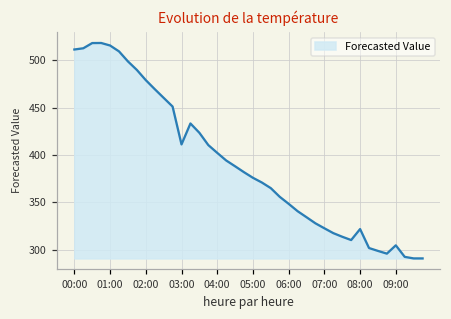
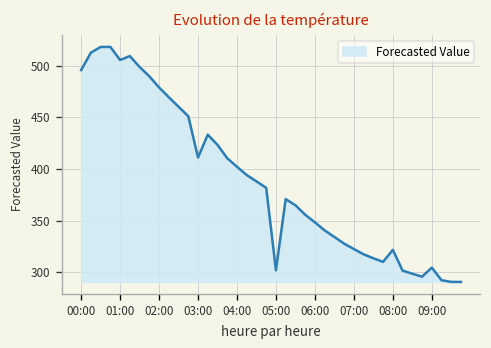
00:00: 510 -> 500
01:00: 520 -> 510
05:00: 380 -> 300
